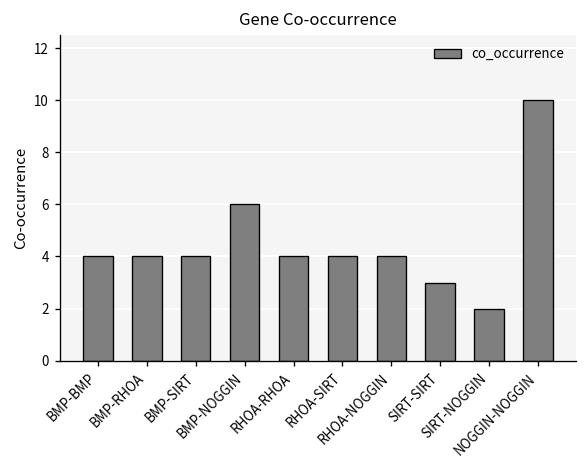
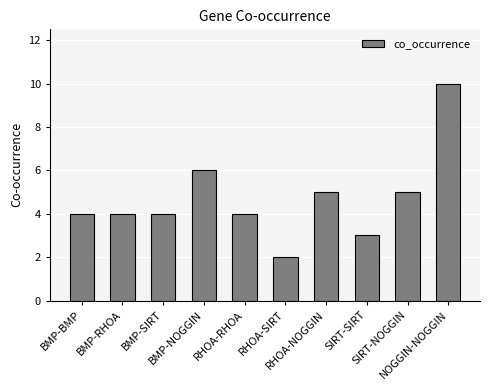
RHOA-SIRT: 4 -> 2
RHOA-NOGGIN: 4 -> 5
SIRT-NOGGIN: 2 -> 5
